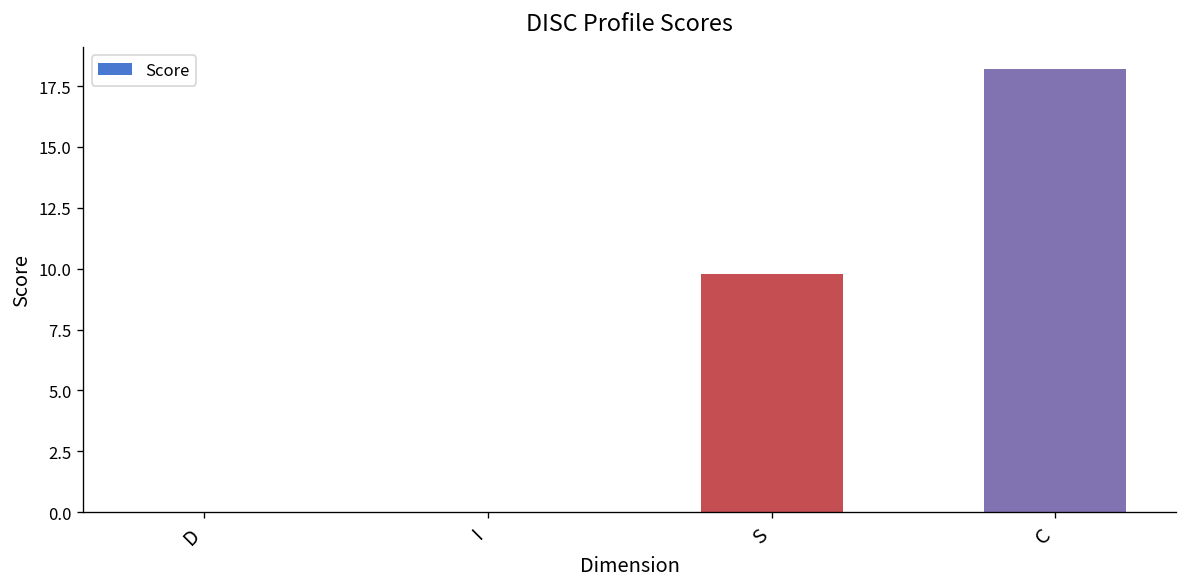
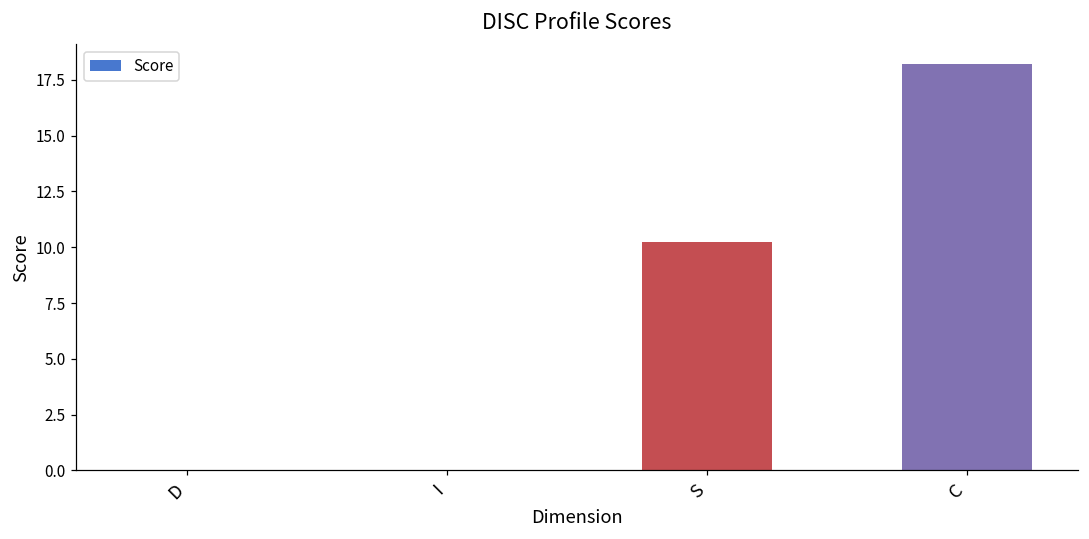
S: 9.8 -> 10.2
